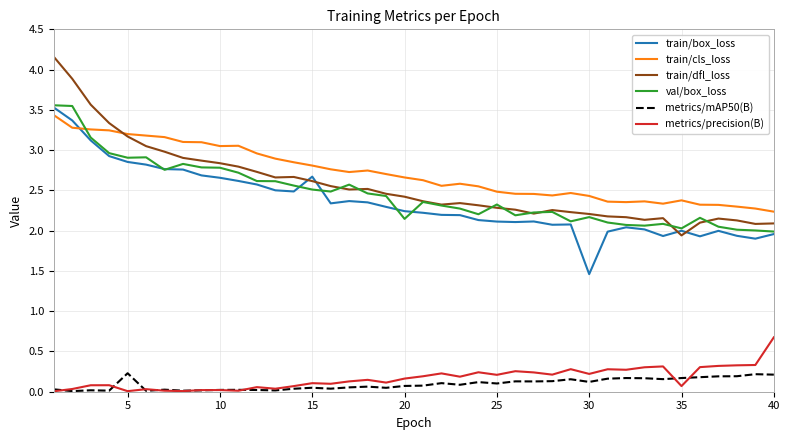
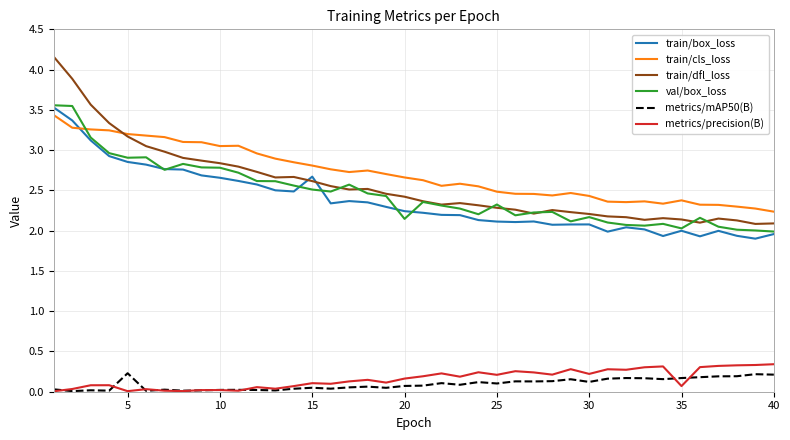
train/box_loss, 30: 1.5 -> 2.1
train/dfl_loss, 35: 1.9 -> 2.1
metrics/precision(B), 40: 0.7 -> 0.3
